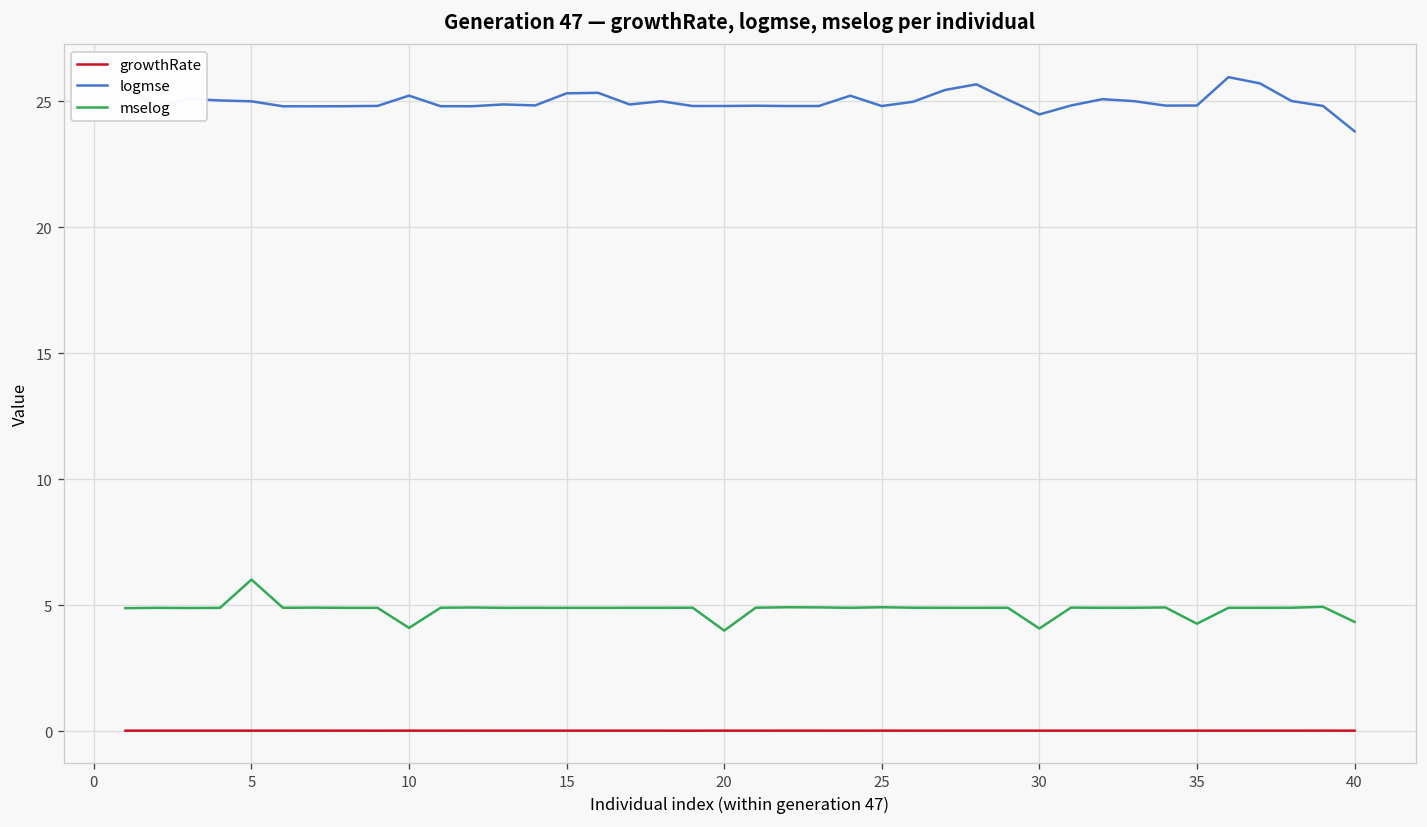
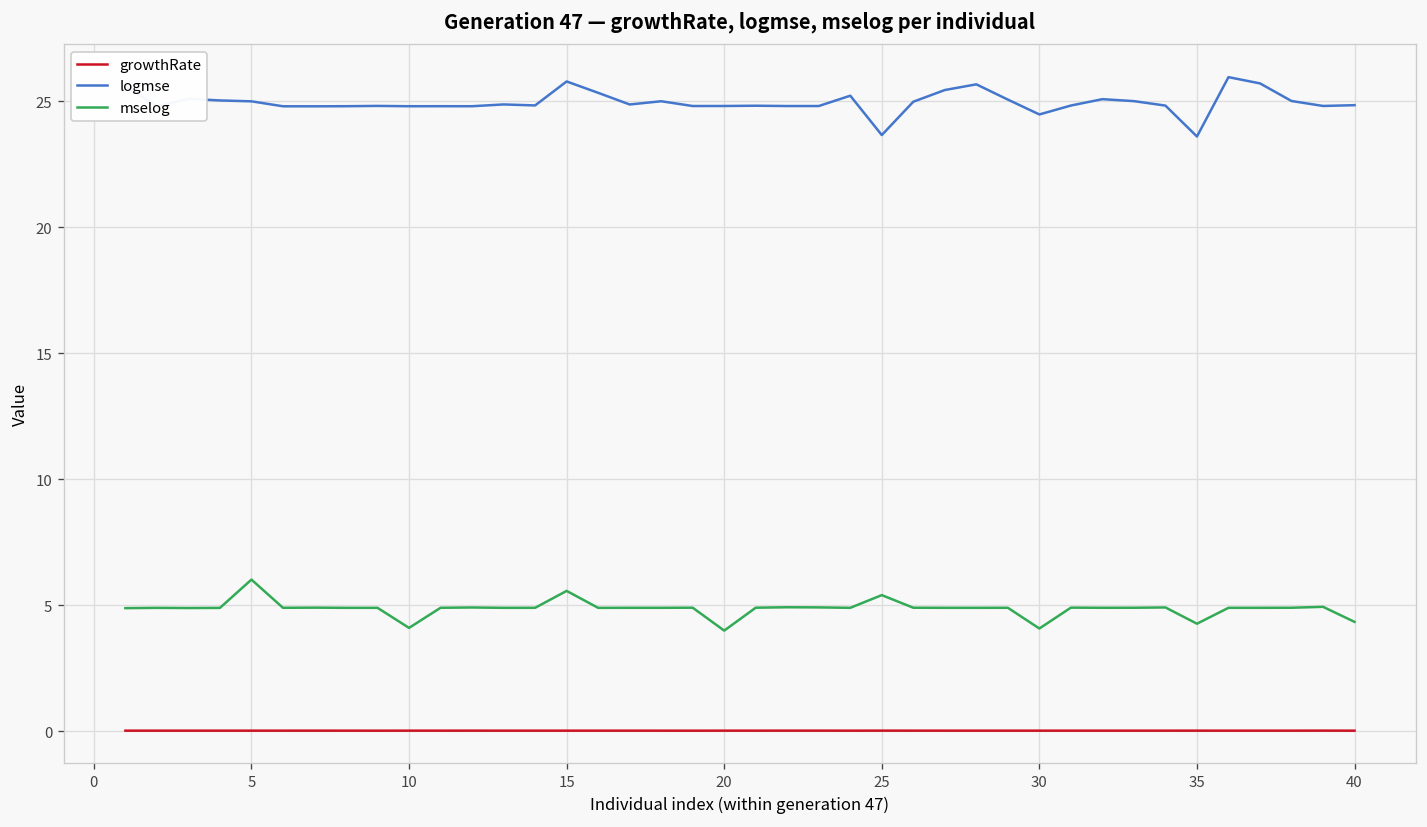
logmse, 10: 25.2 -> 24.8
logmse, 15: 25.3 -> 25.8
mselog, 15: 4.9 -> 5.6
logmse, 25: 24.8 -> 23.7
mselog, 25: 4.9 -> 5.4
logmse, 35: 24.8 -> 23.6
logmse, 40: 23.8 -> 24.8
